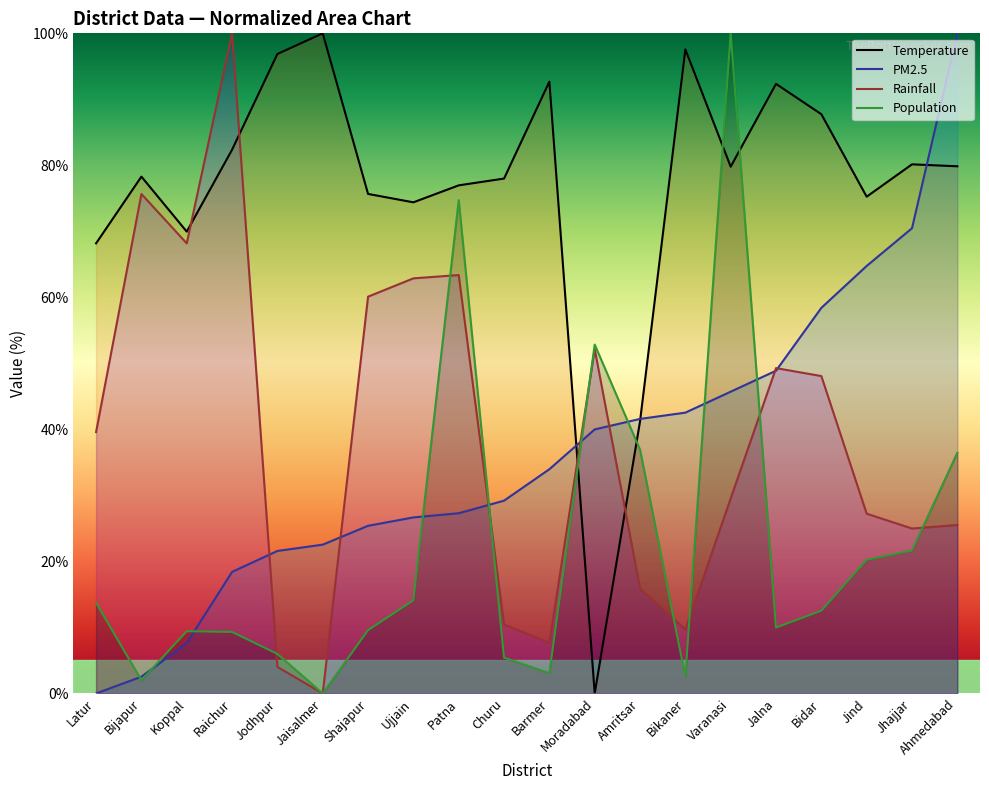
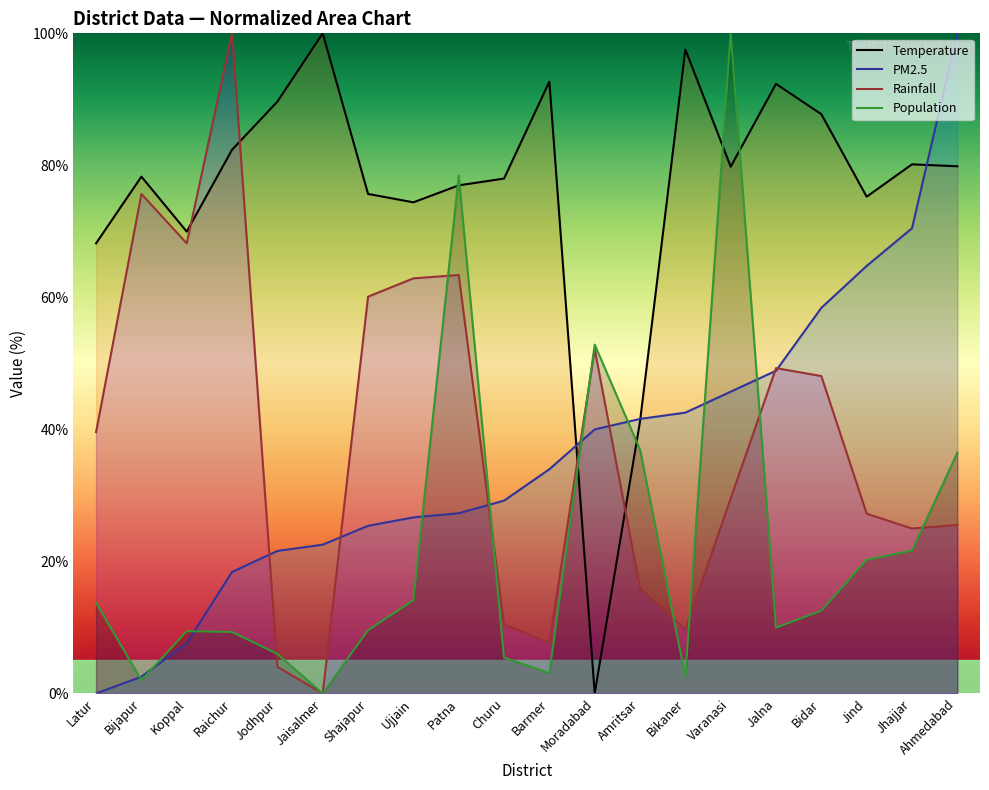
Temperature, Jodhpur: 97% -> 90%
Population, Patna: 75% -> 78%
